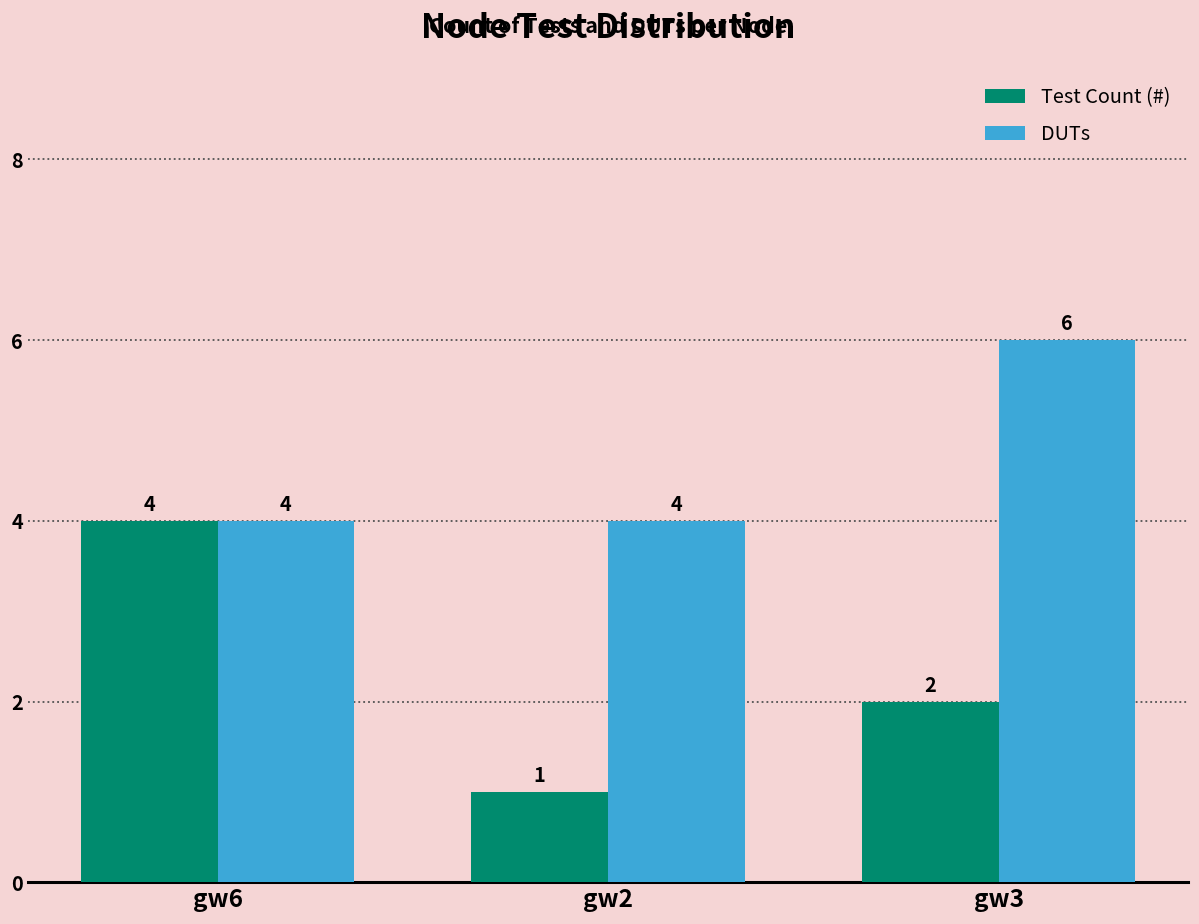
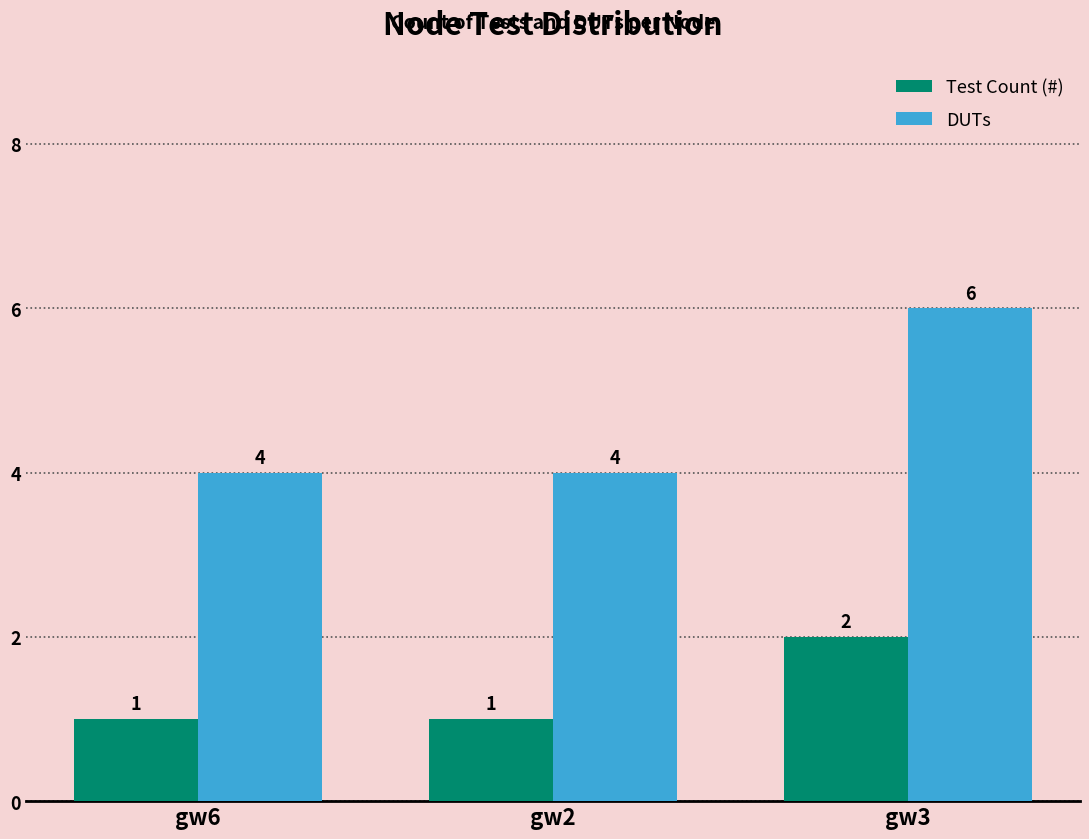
Test Count (#), gw6: 4 -> 1
